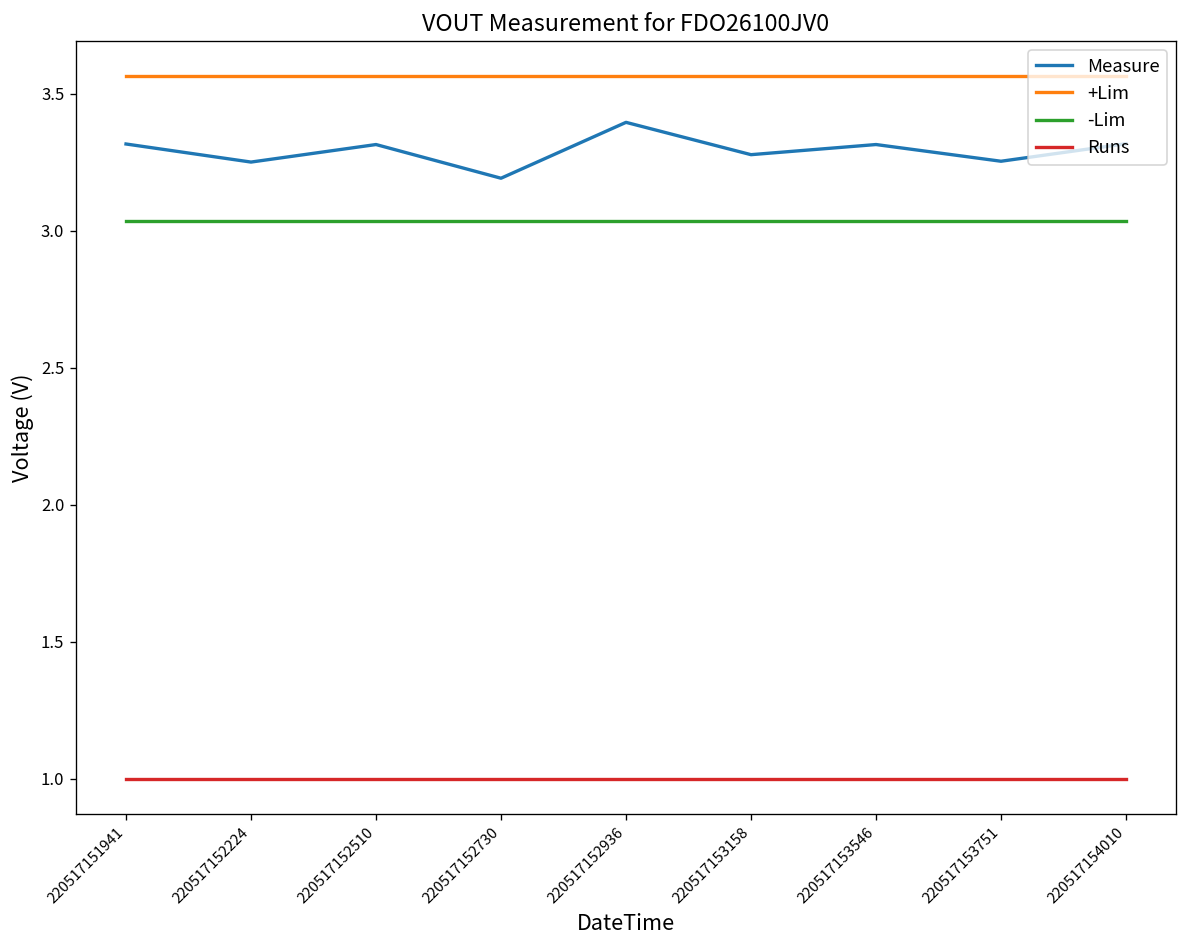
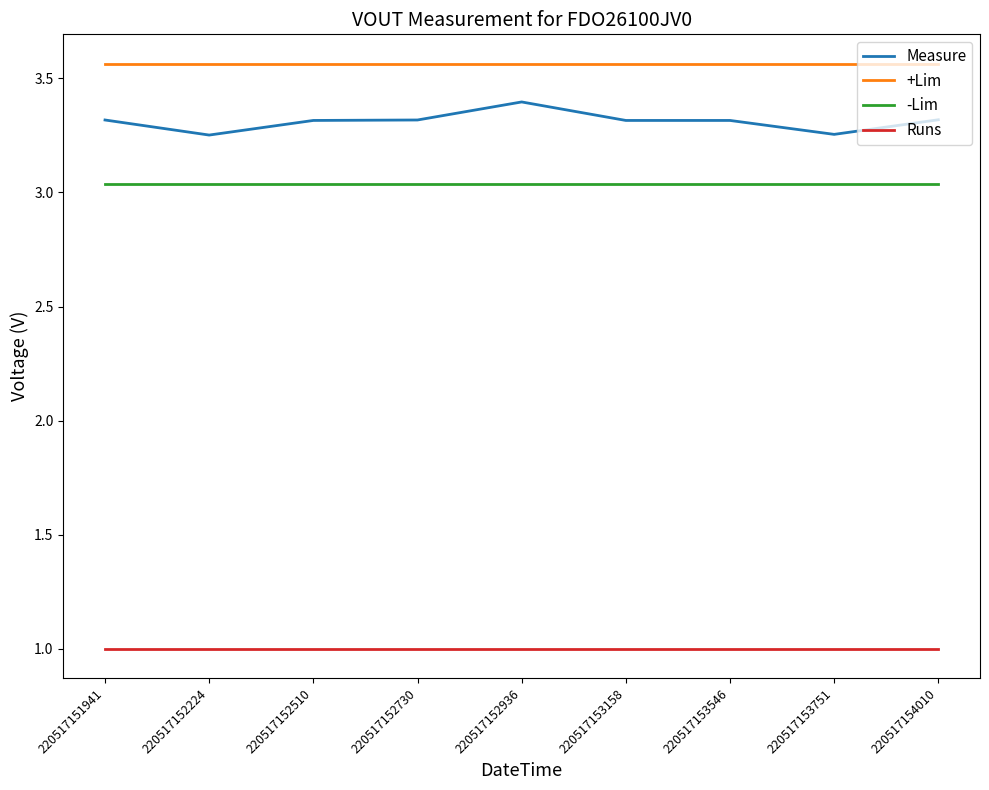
Measure, 220517152730: 3.19 -> 3.32
Measure, 220517153158: 3.28 -> 3.32
